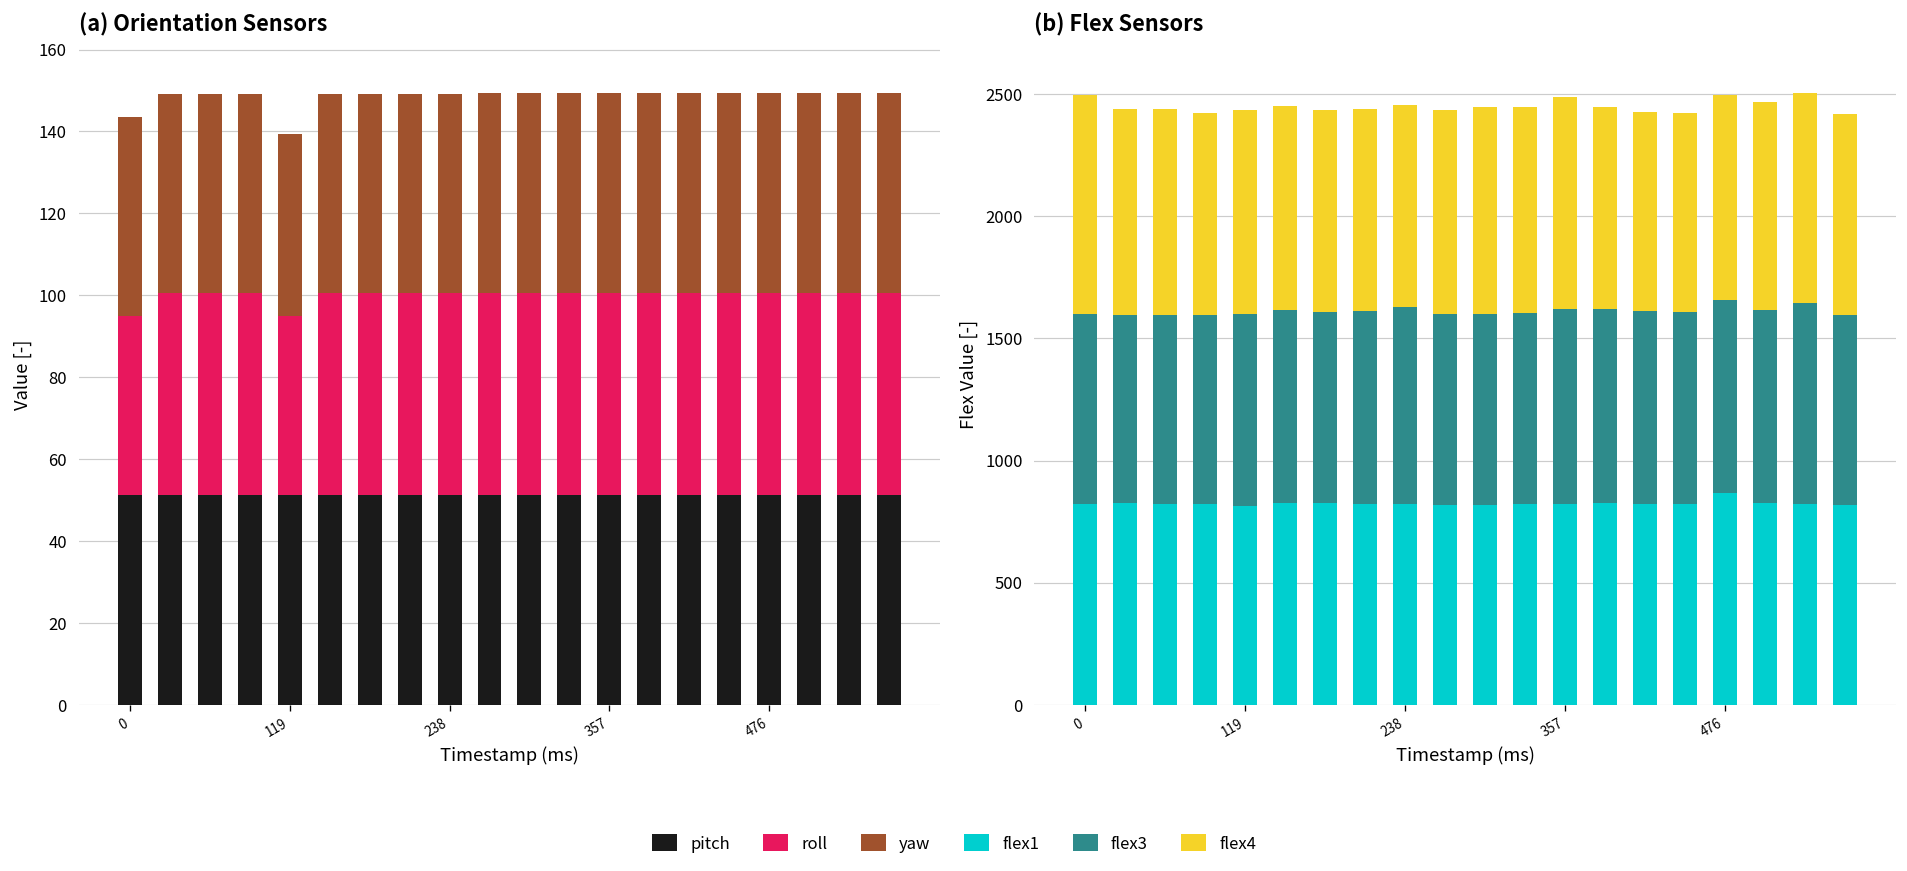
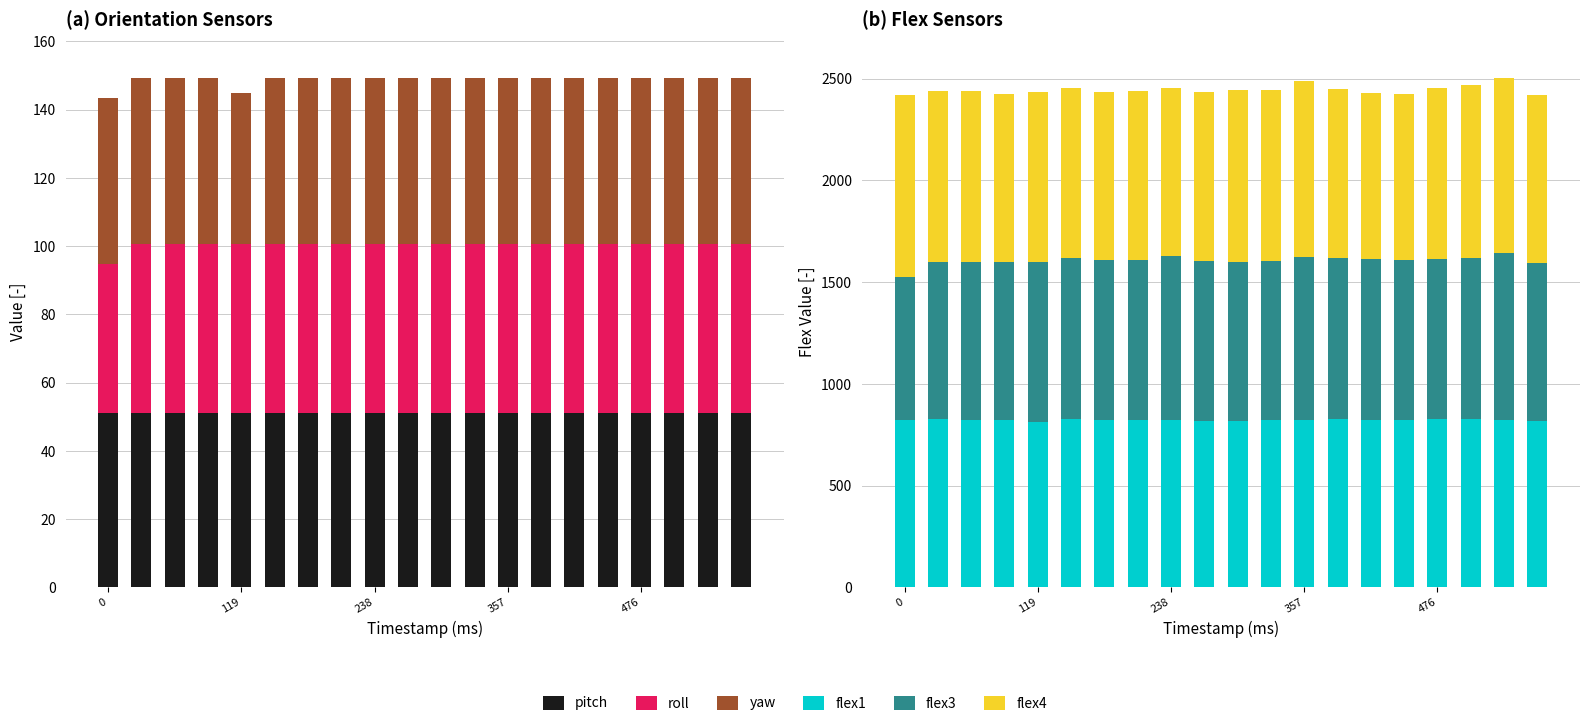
(a) Orientation Sensors, roll, 119: 44 -> 49
(b) Flex Sensors, flex3, 0: 780 -> 710
(b) Flex Sensors, flex1, 476: 870 -> 830
